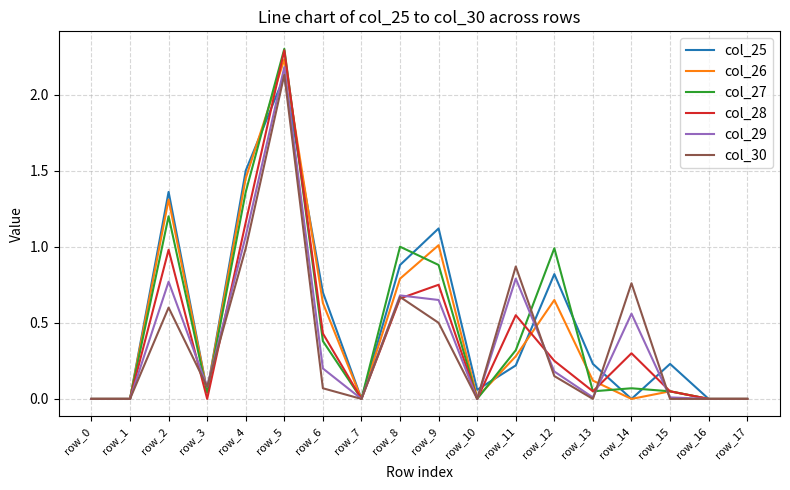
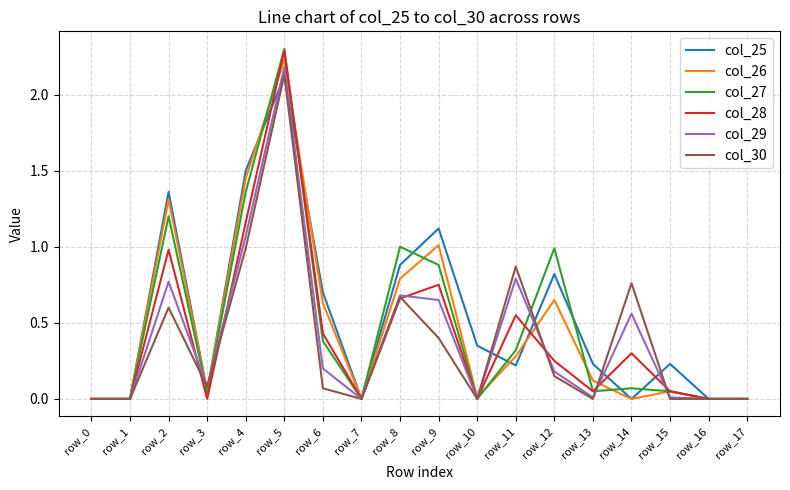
col_30, row_9: 0.5 -> 0.4
col_25, row_10: 0.06 -> 0.35
